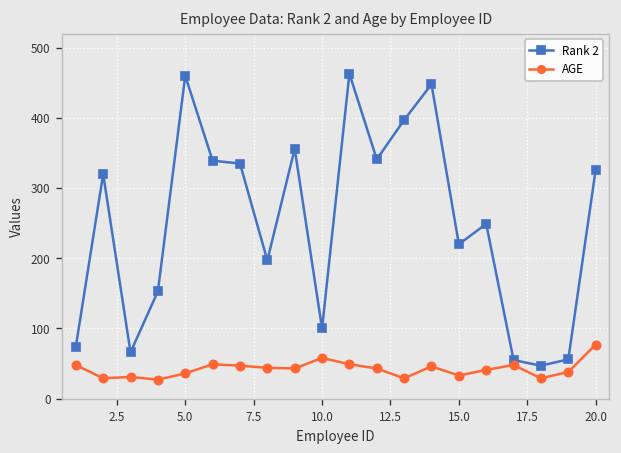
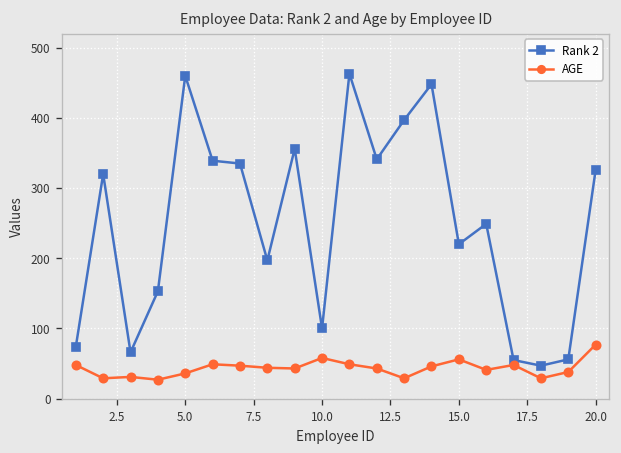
AGE, 15.0: 30 -> 60
